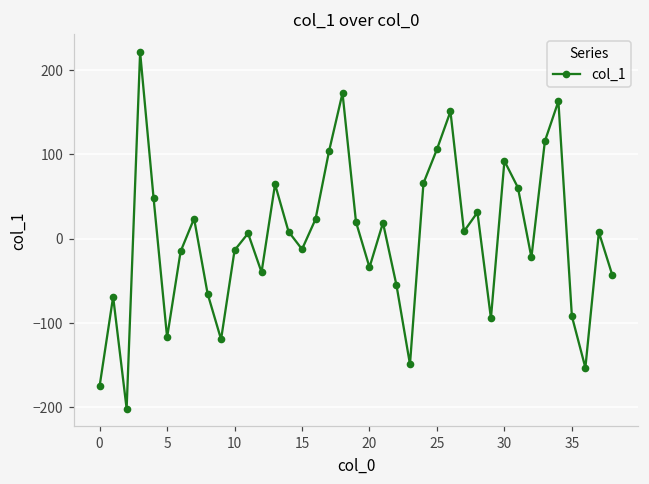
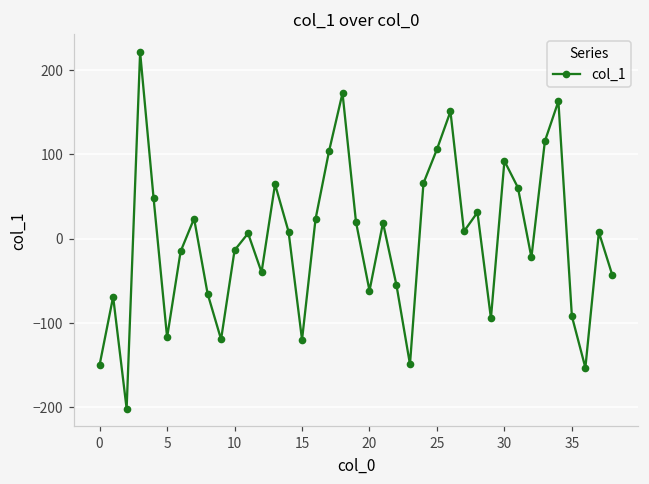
0: -170 -> -150
15: -10 -> -120
20: -30 -> -60
